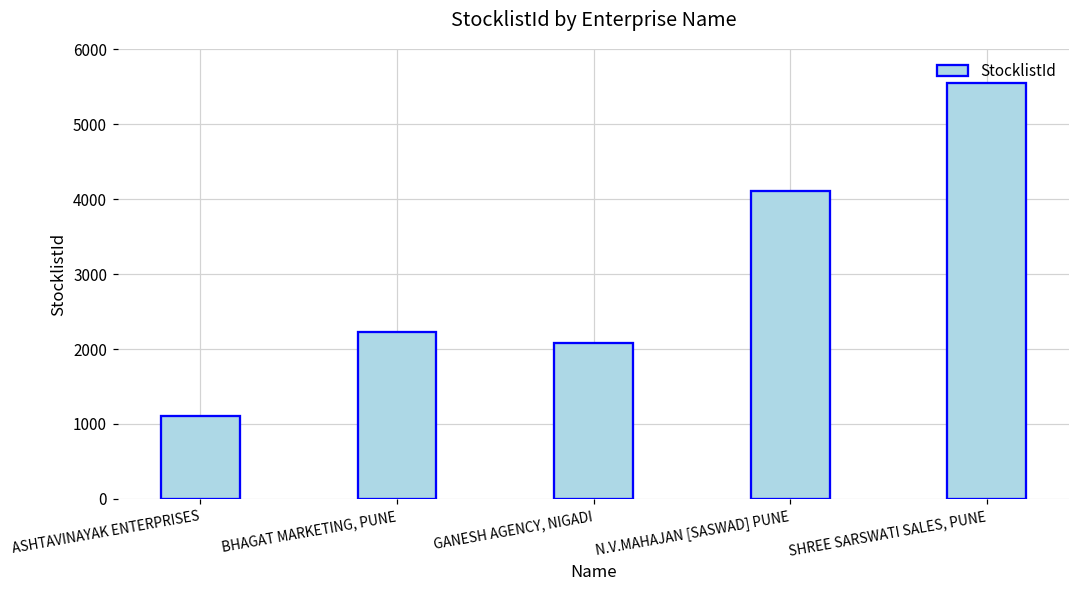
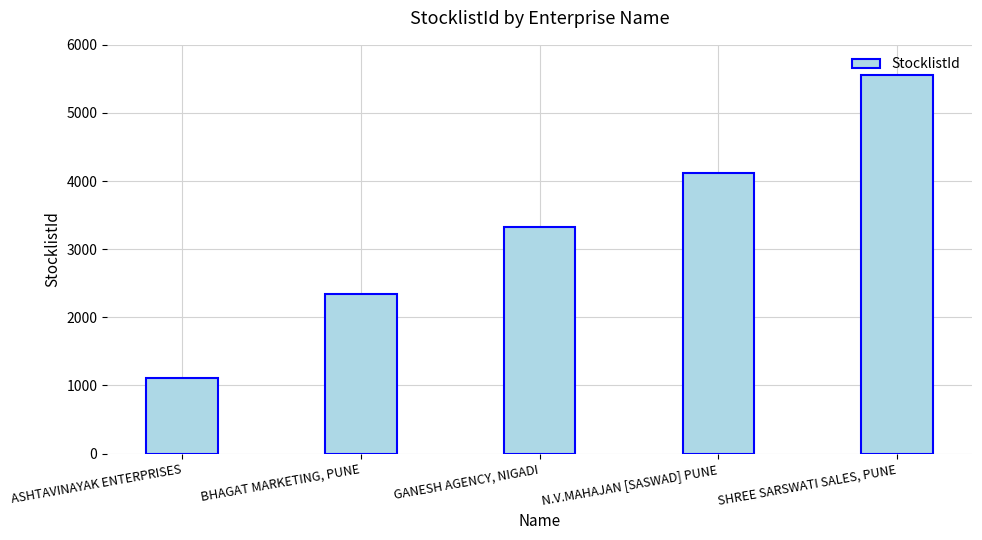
BHAGAT MARKETING, PUNE: 2200 -> 2300
GANESH AGENCY, NIGADI: 2100 -> 3300
